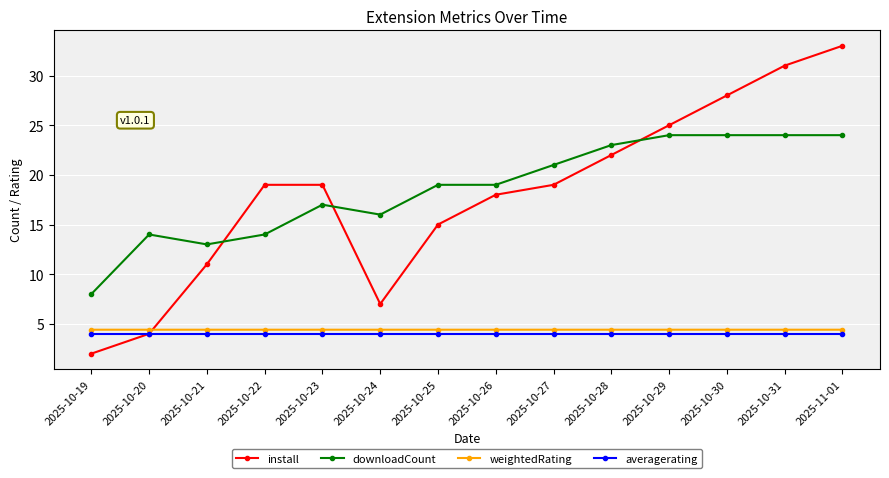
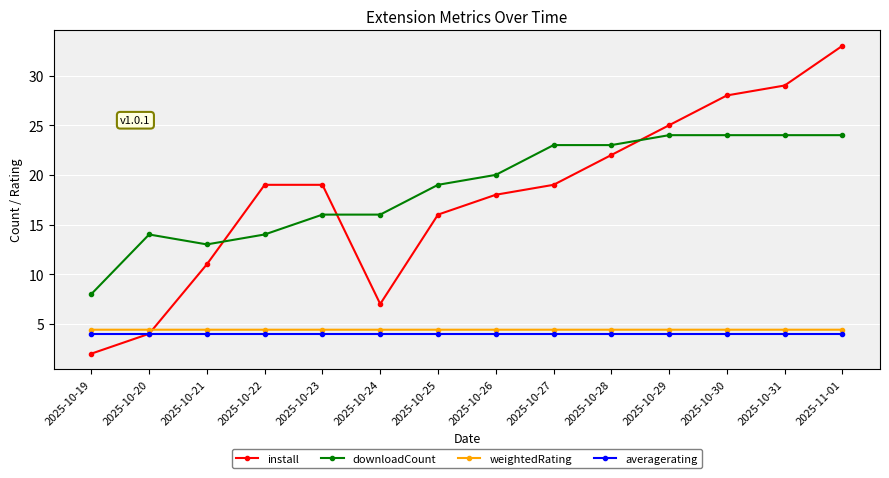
downloadCount, 2025-10-23: 17 -> 16
install, 2025-10-25: 15 -> 16
downloadCount, 2025-10-26: 19 -> 20
downloadCount, 2025-10-27: 21 -> 23
install, 2025-10-31: 31 -> 29
